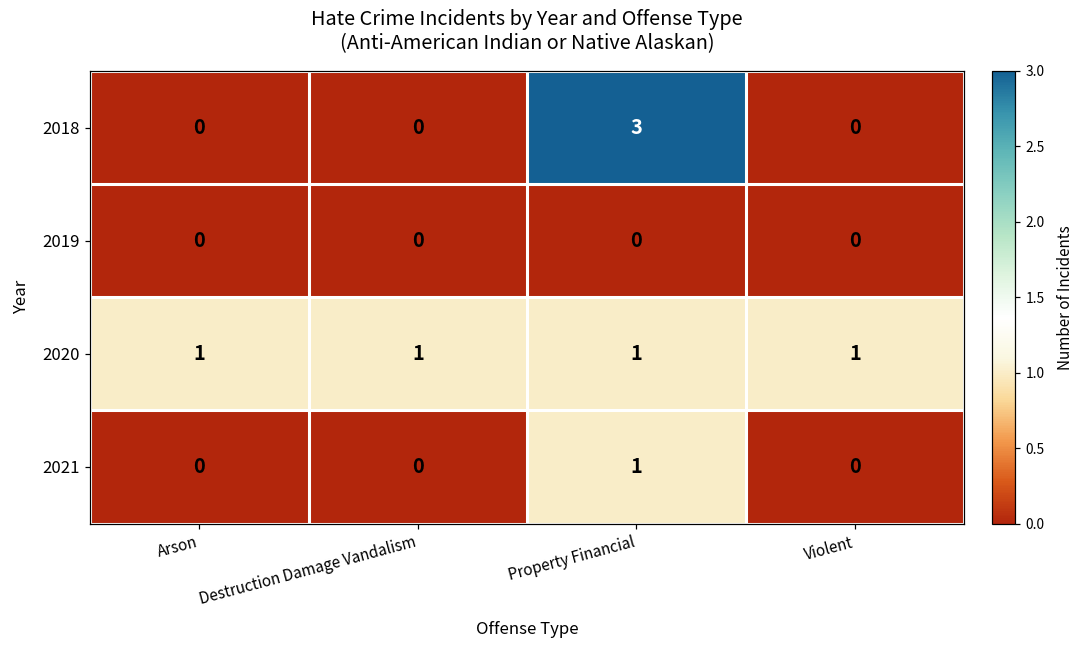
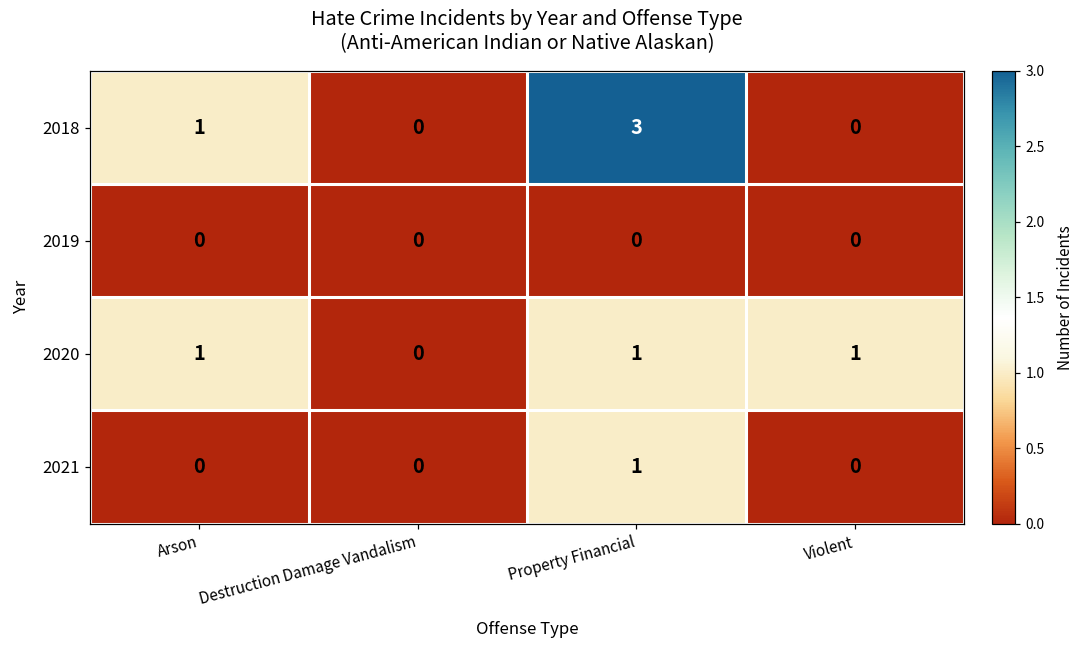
2018, Arson: 0 -> 1
2020, Destruction Damage Vandalism: 1 -> 0
